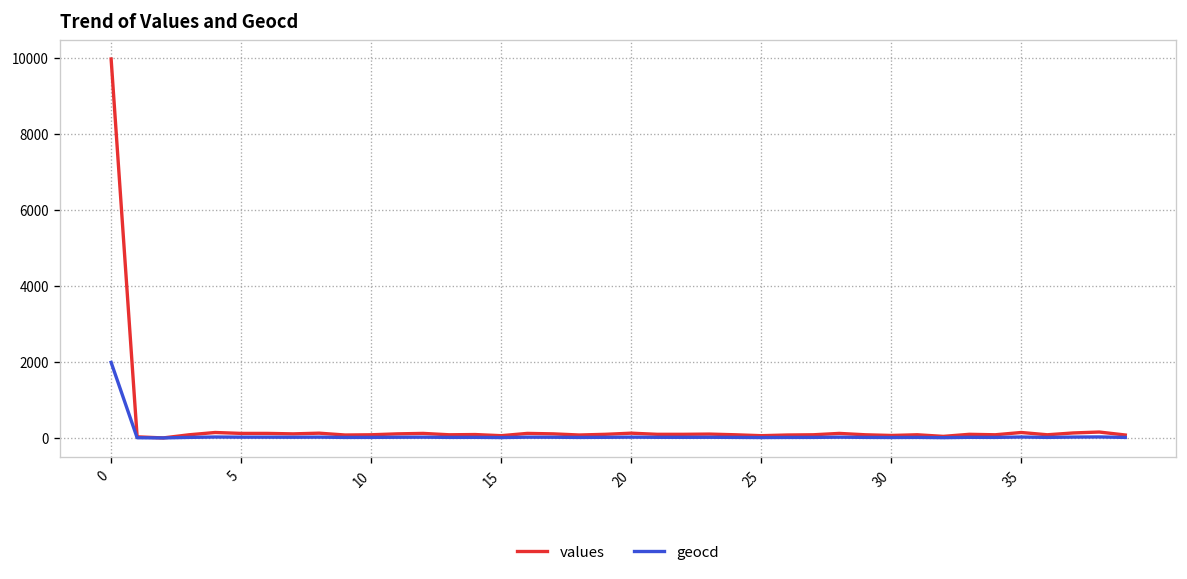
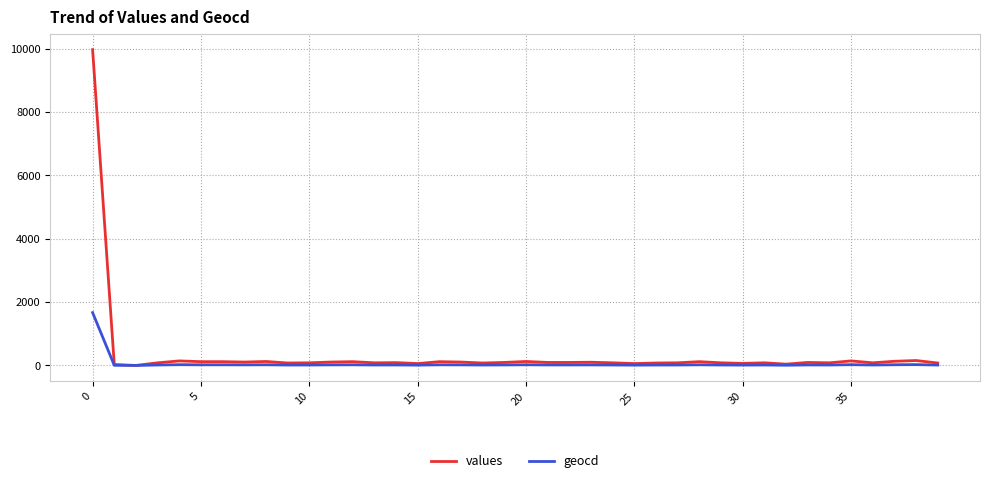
geocd, 0: 2000 -> 1700
